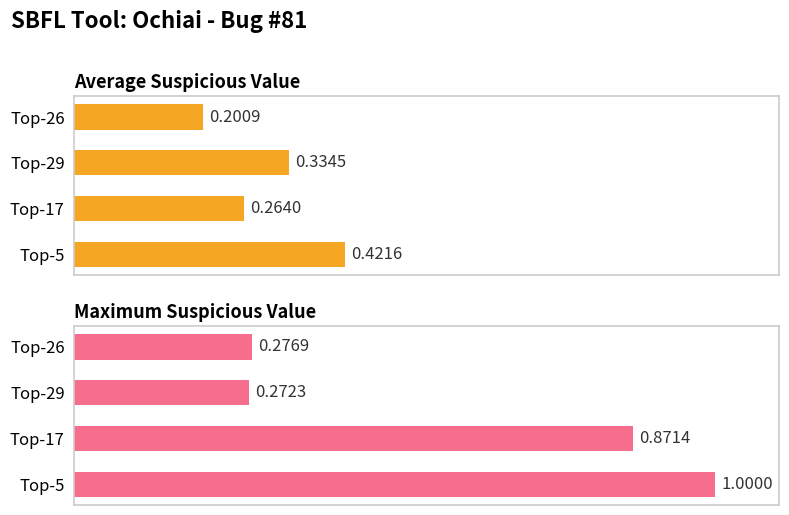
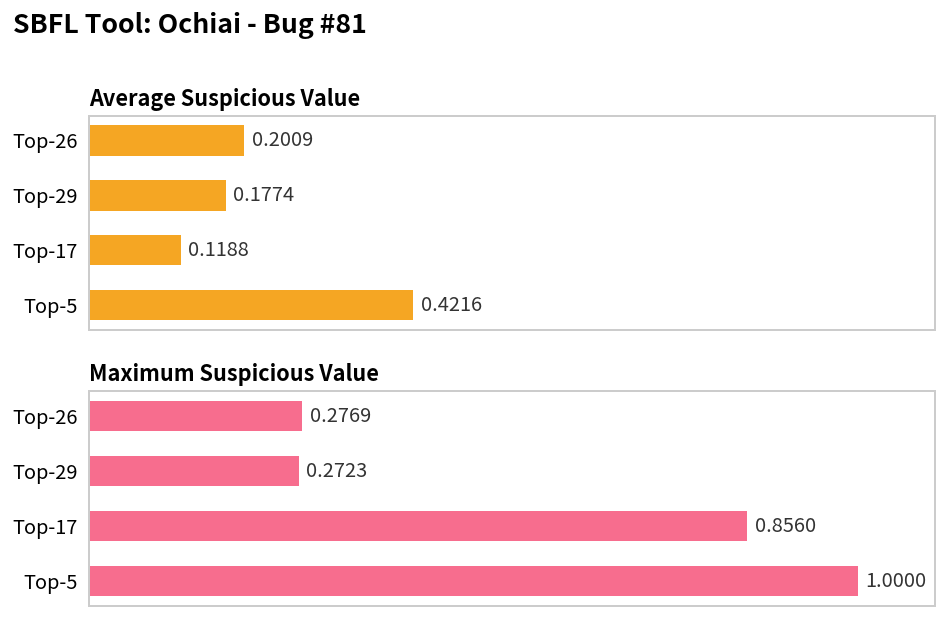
Average Suspicious Value, Top-29: 0.3345 -> 0.1774
Average Suspicious Value, Top-17: 0.2640 -> 0.1188
Maximum Suspicious Value, Top-17: 0.8714 -> 0.8560
